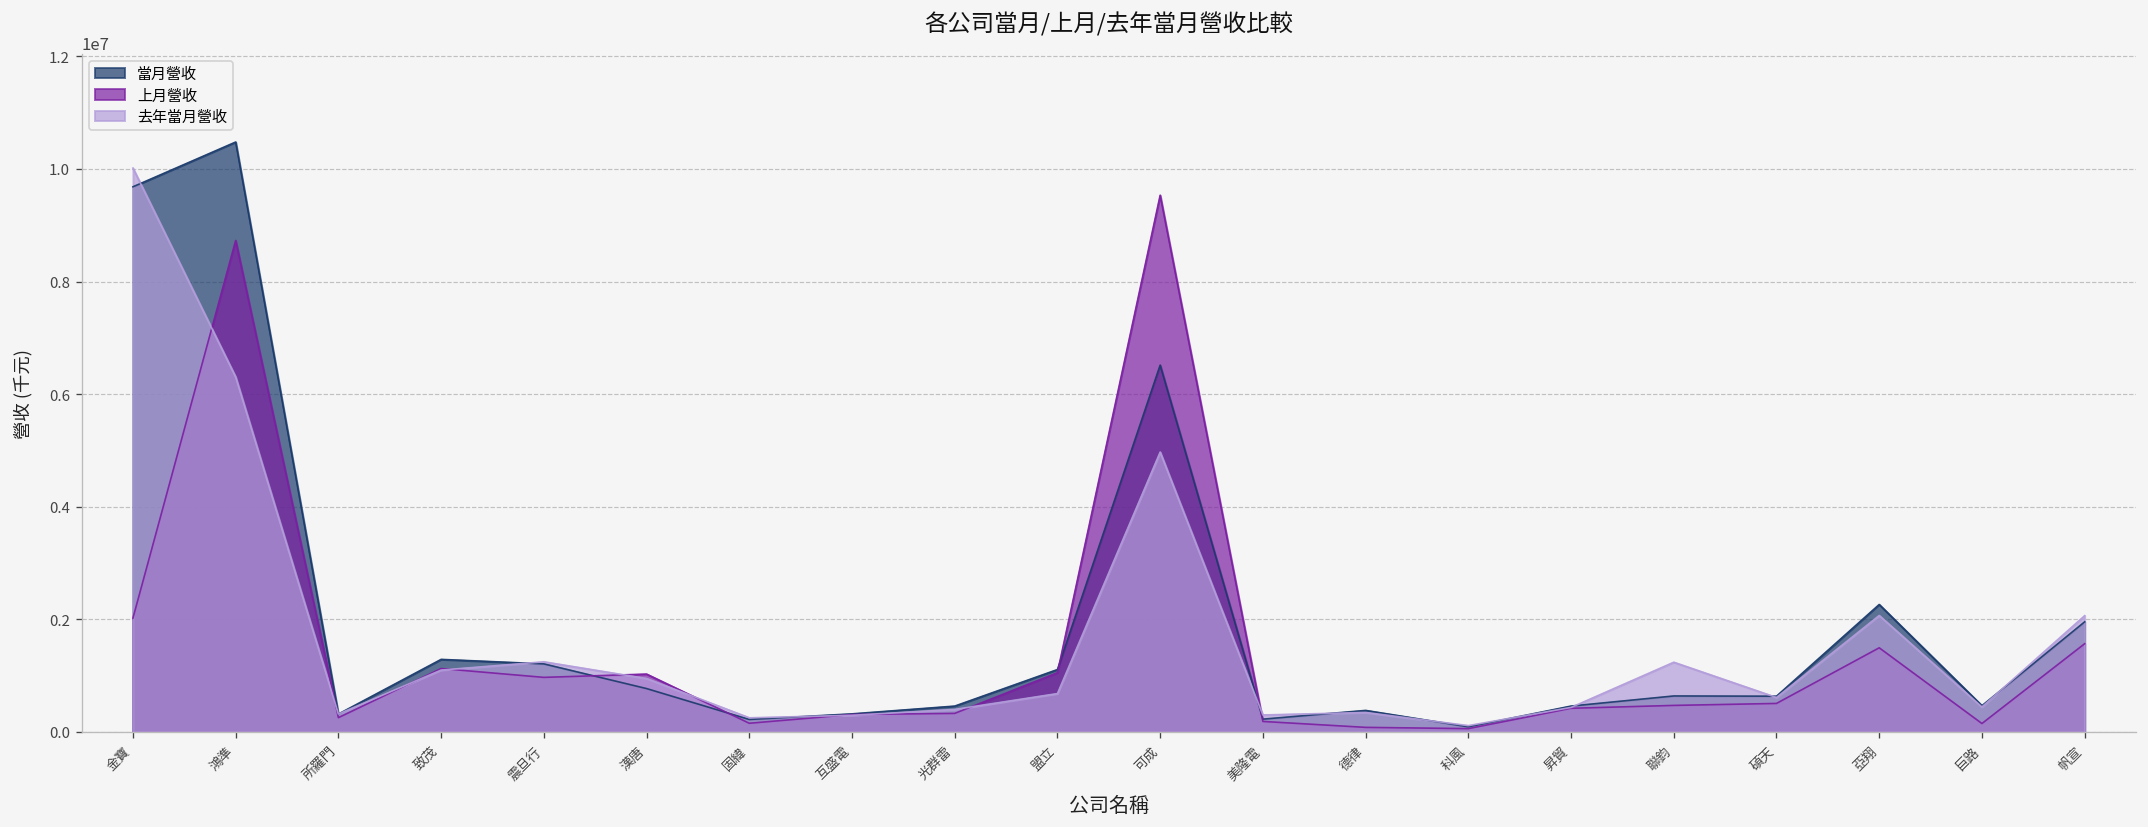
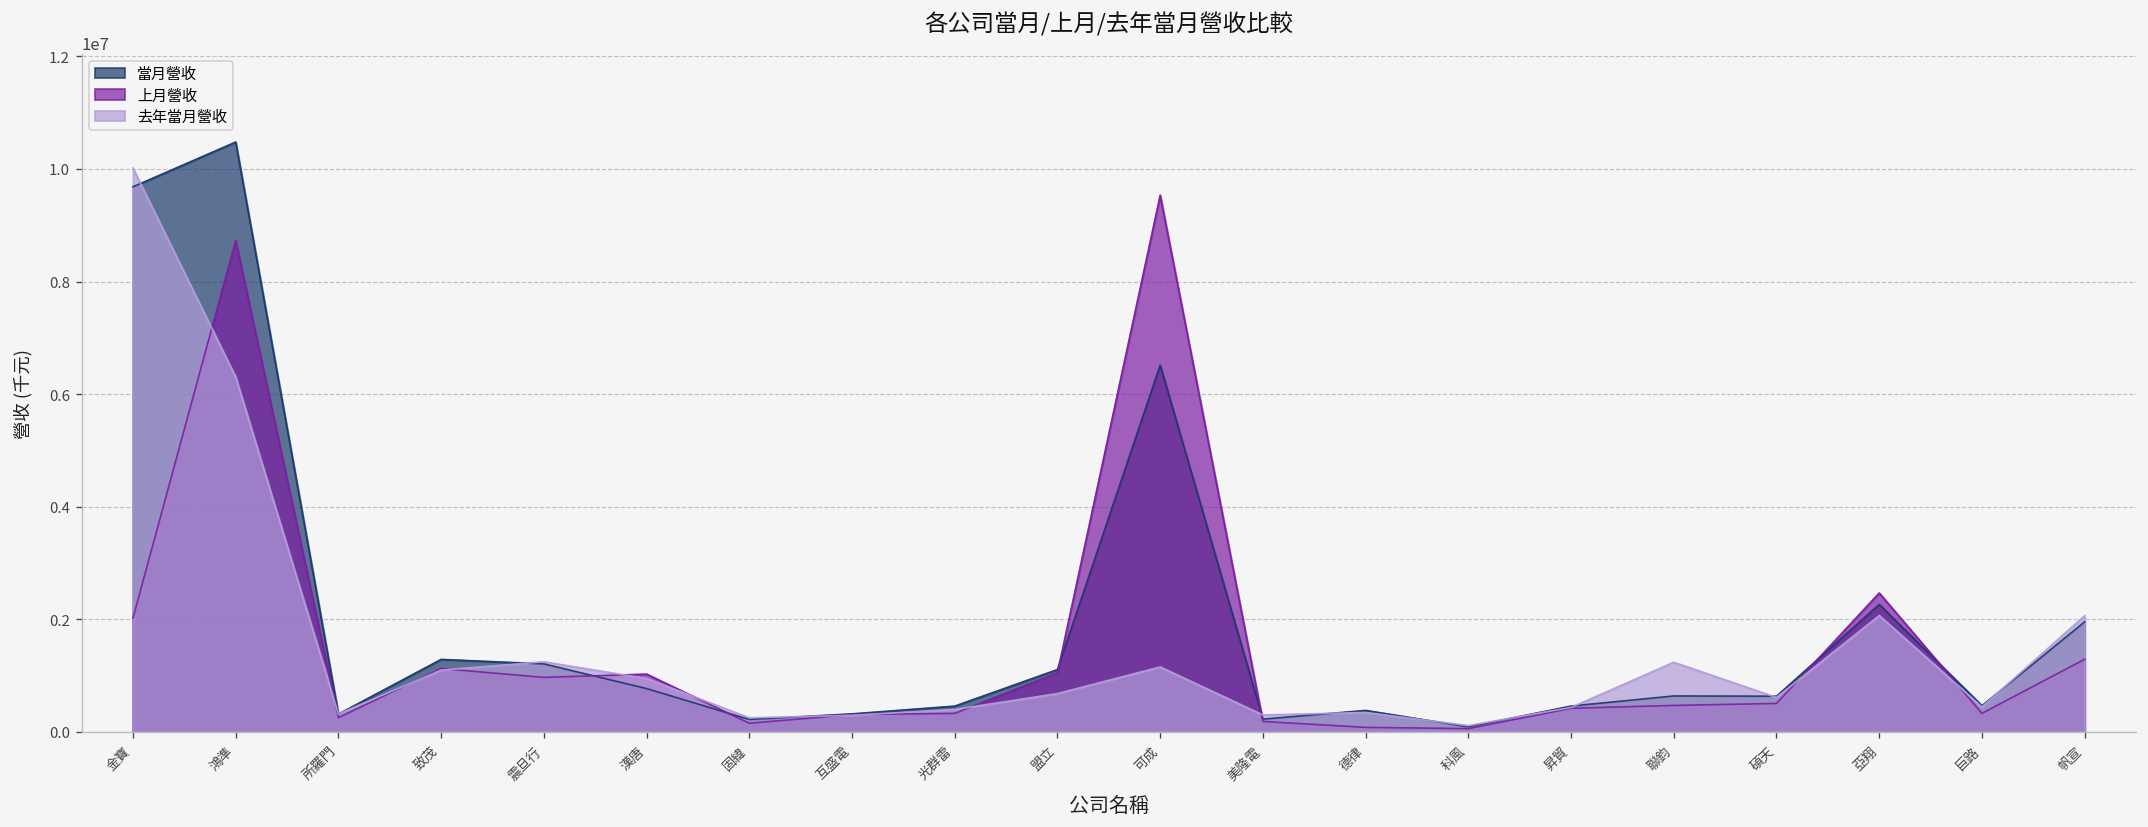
去年當月營收, 可成: 5000000 -> 1200000
上月營收, 亞翔: 1500000 -> 2500000
上月營收, 巨路: 100000 -> 300000
上月營收, 帆宣: 1600000 -> 1300000
